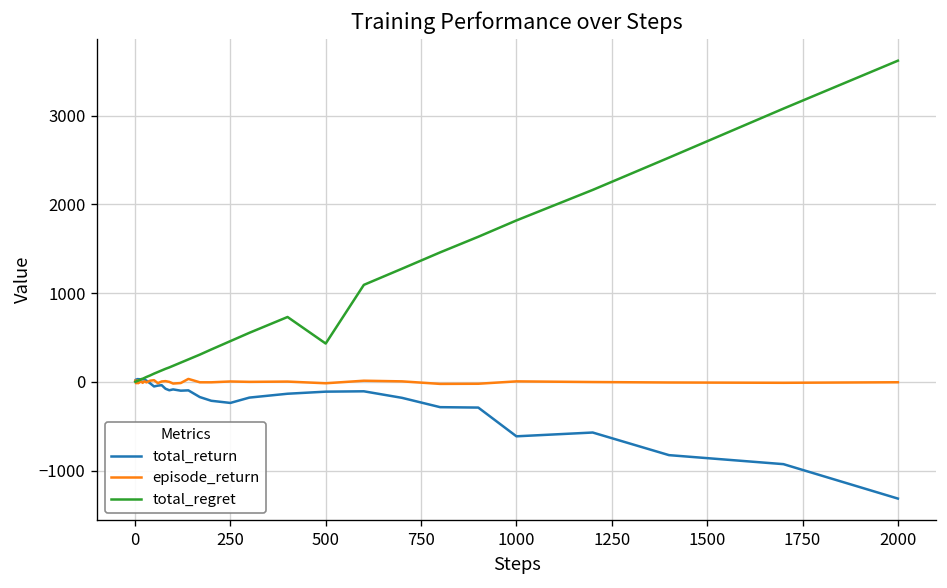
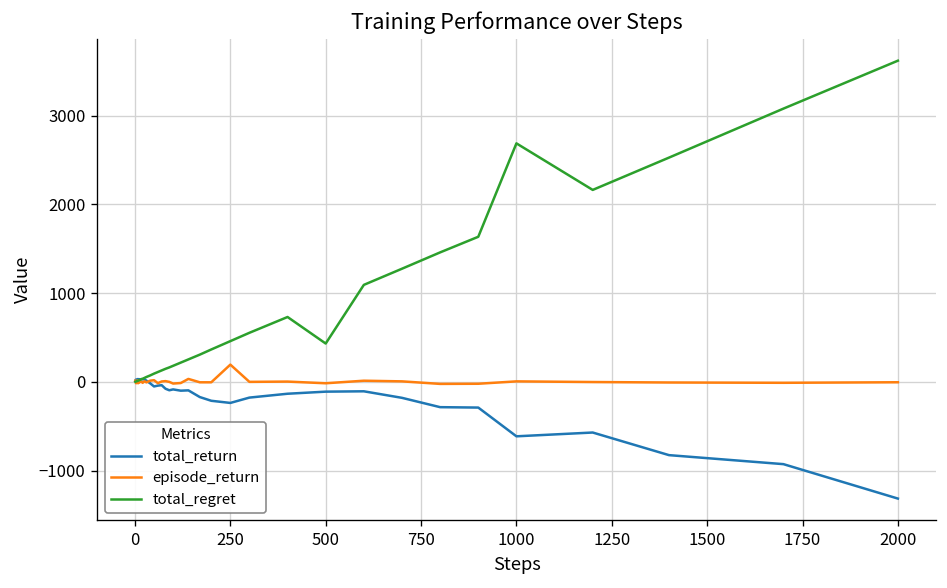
episode_return, 250: 0 -> 200
total_regret, 1000: 1800 -> 2700
